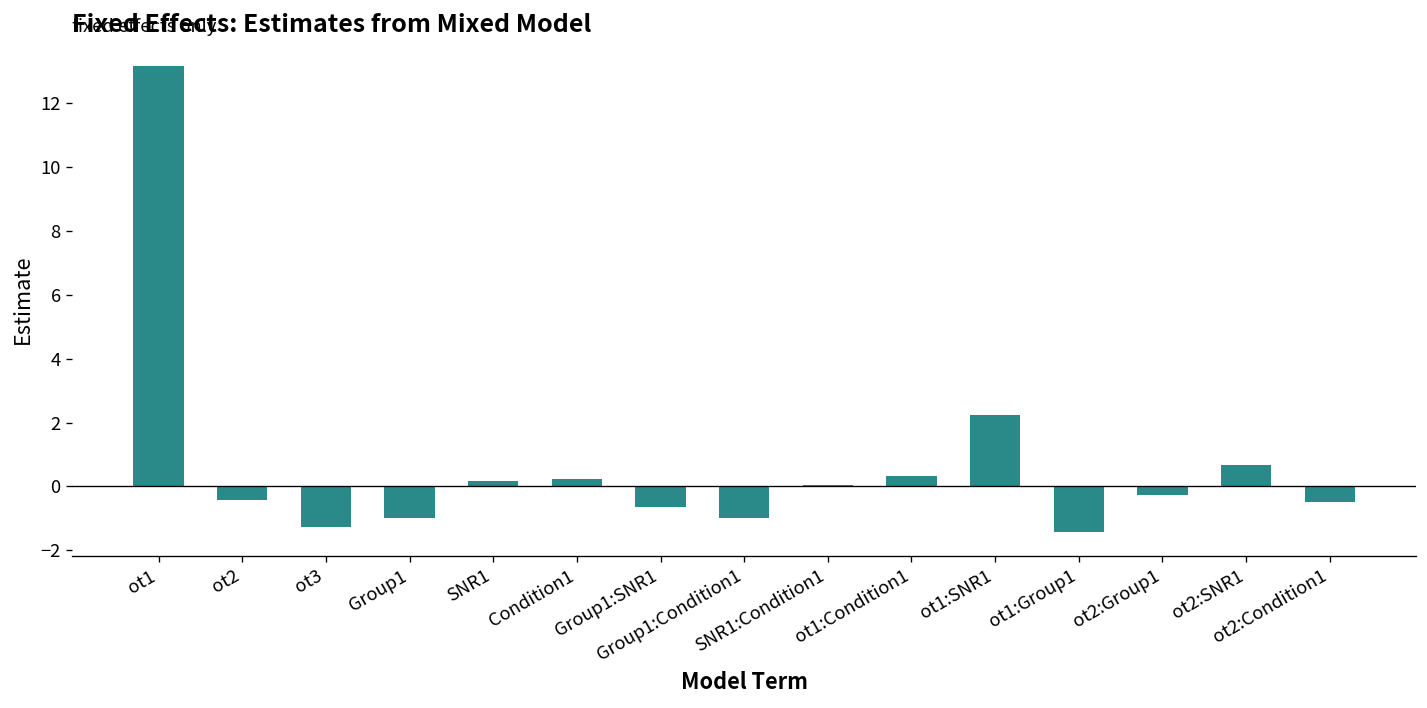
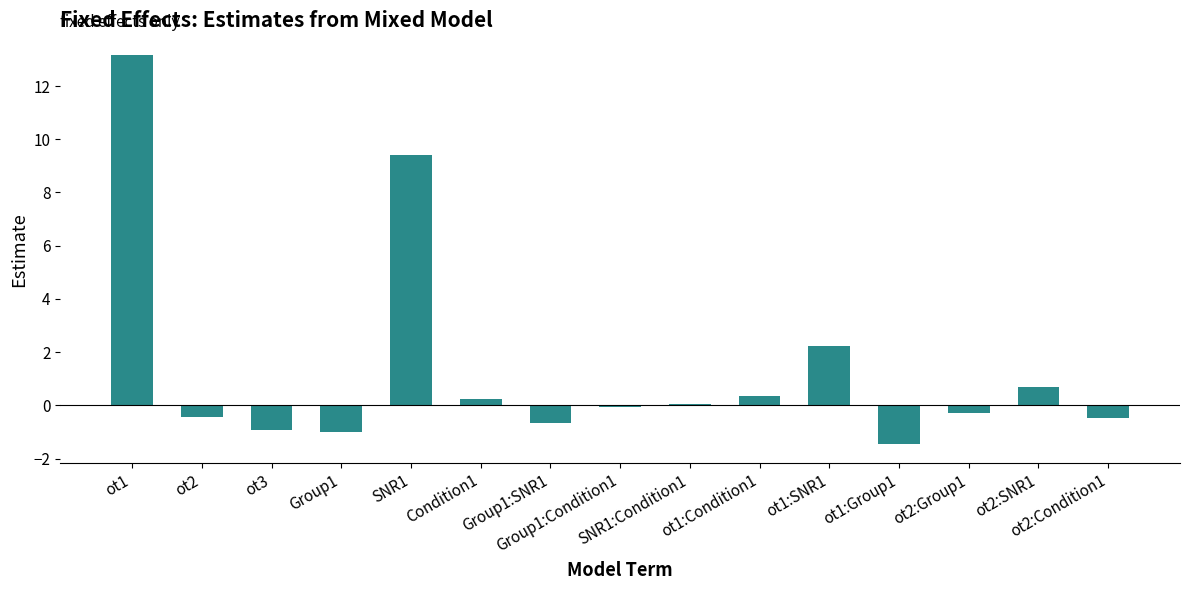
ot3: -1.3 -> -0.9
SNR1: 0.2 -> 9.4
Group1:Condition1: -1.0 -> -0.1
